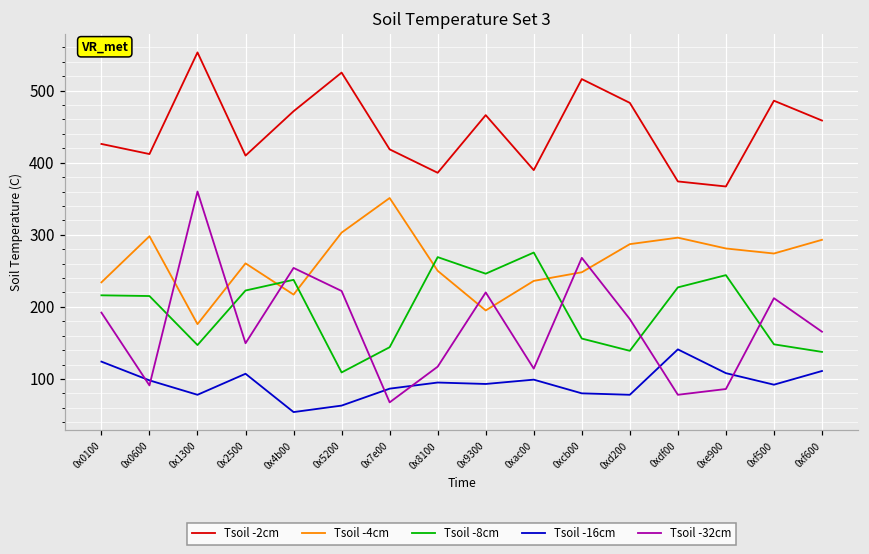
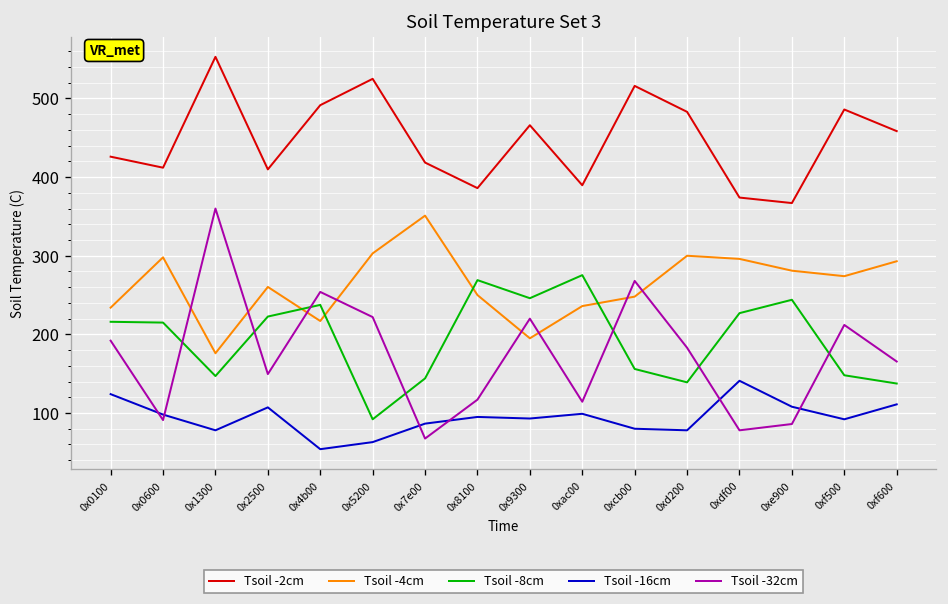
Tsoil -2cm, 0x4b00: 470 -> 490
Tsoil -8cm, 0x5200: 110 -> 90
Tsoil -4cm, 0xd200: 290 -> 300
